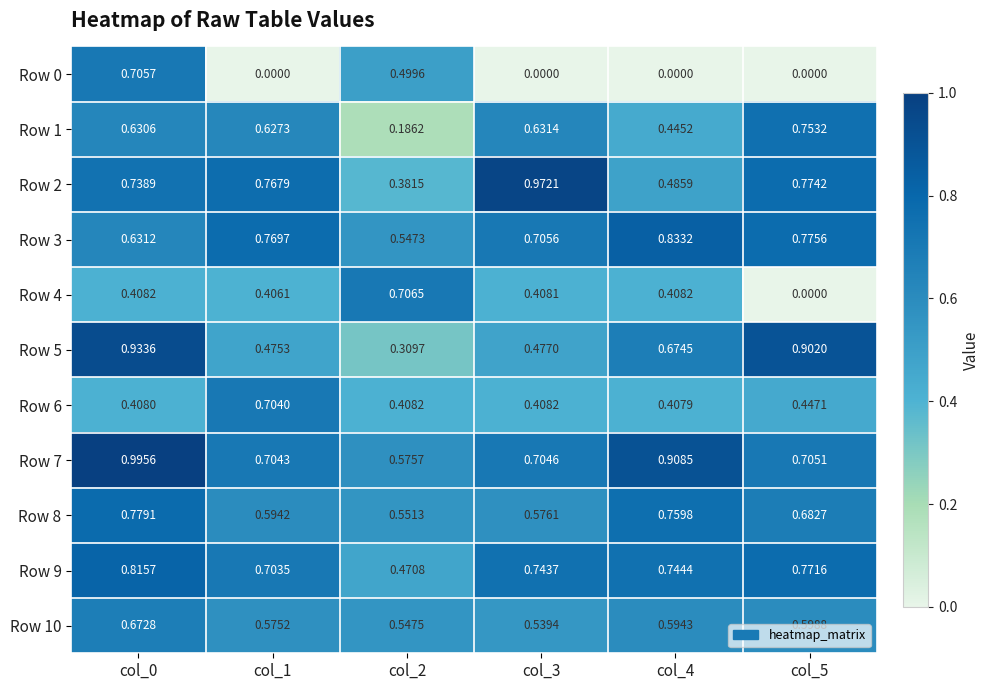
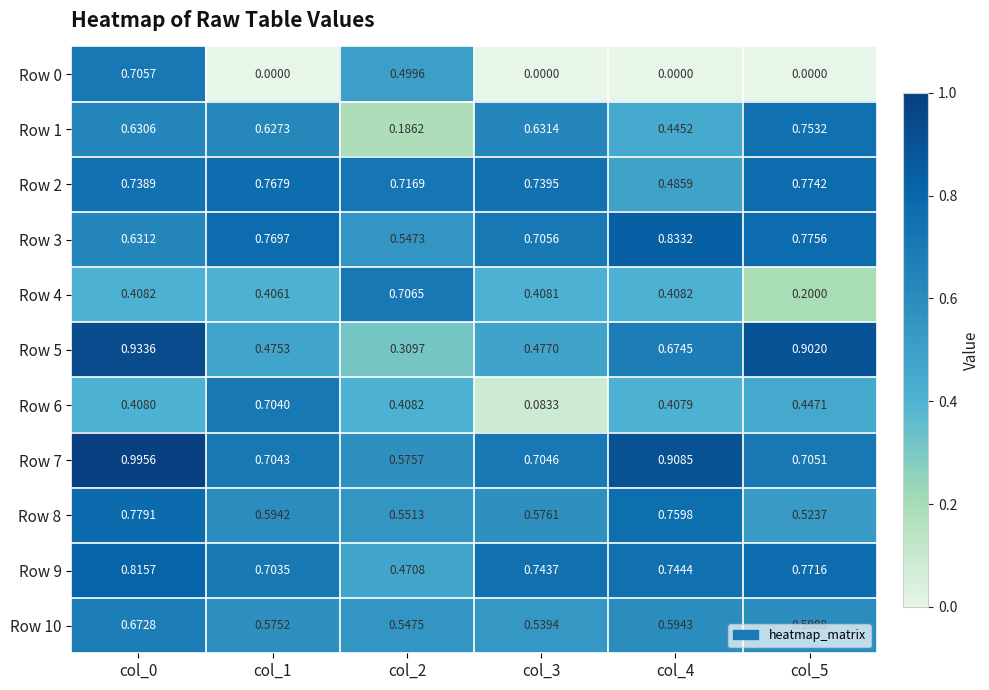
Row 2, col_2: 0.3815 -> 0.7169
Row 2, col_3: 0.9721 -> 0.7395
Row 4, col_5: 0.0000 -> 0.2000
Row 6, col_3: 0.4082 -> 0.0833
Row 8, col_5: 0.6827 -> 0.5237
